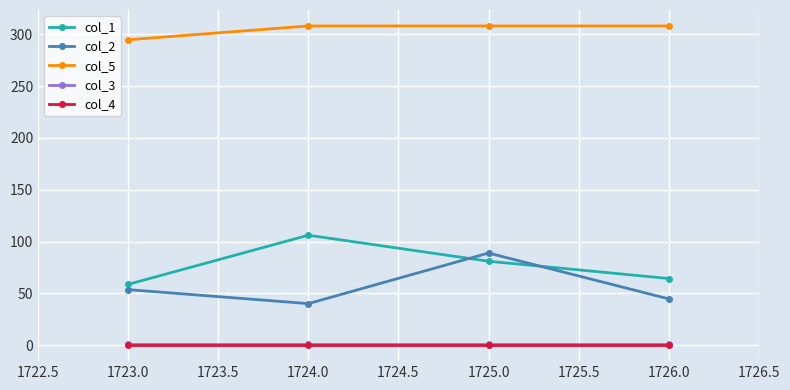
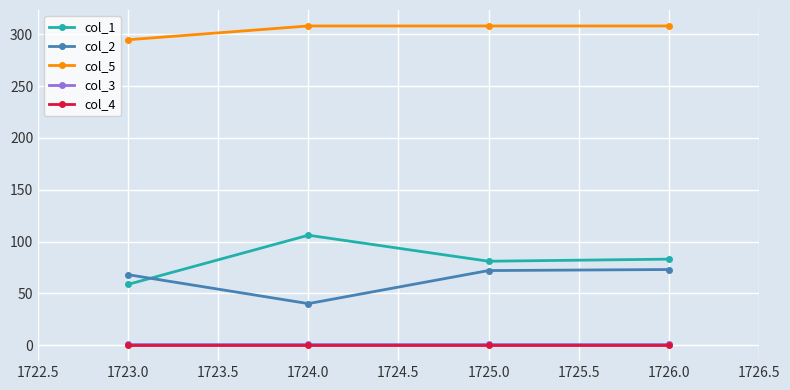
col_2, 1723.0: 54 -> 68
col_2, 1725.0: 89 -> 72
col_1, 1726.0: 64 -> 83
col_2, 1726.0: 45 -> 73
